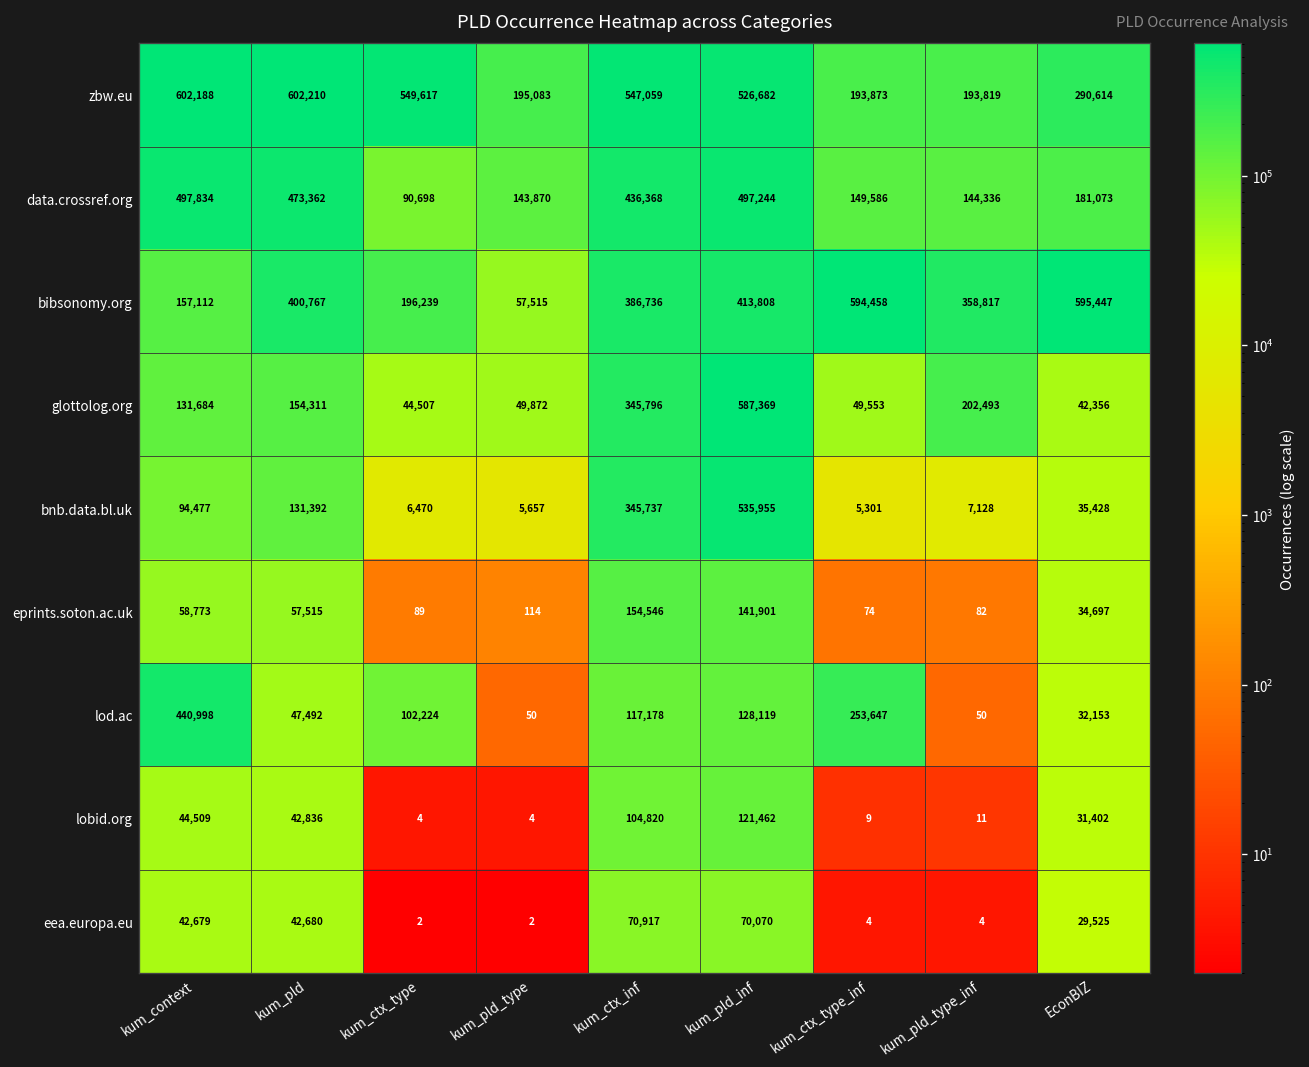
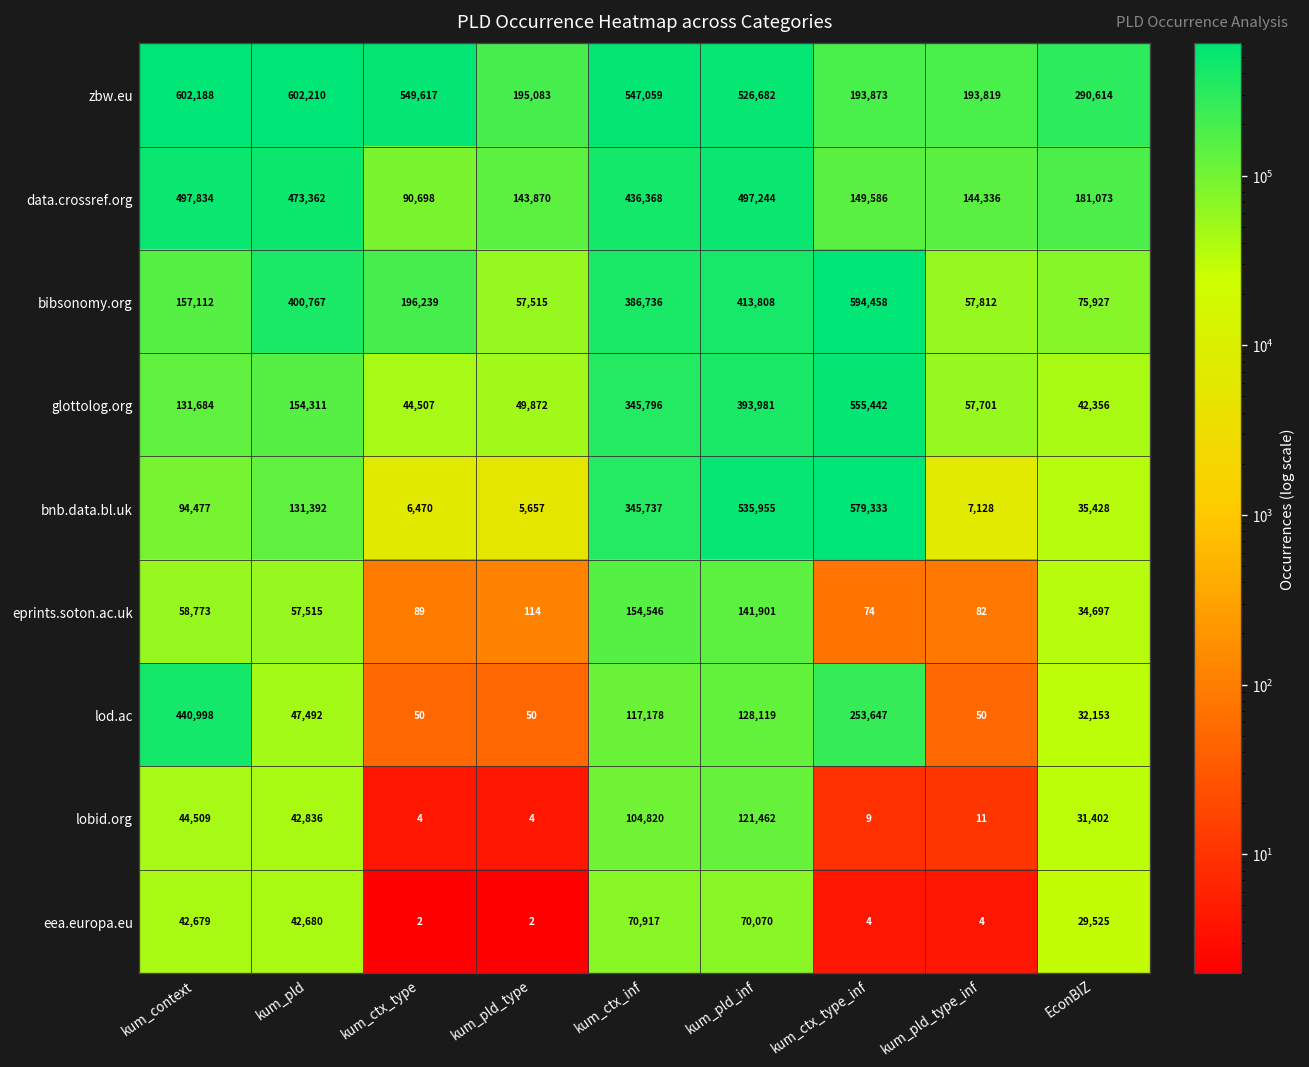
bibsonomy.org, kum_pld_type_inf: 358,817 -> 57,812
bibsonomy.org, EconBIZ: 595,447 -> 75,927
glottolog.org, kum_pld_inf: 587,369 -> 393,981
glottolog.org, kum_ctx_type_inf: 49,553 -> 555,442
glottolog.org, kum_pld_type_inf: 202,493 -> 57,701
bnb.data.bl.uk, kum_ctx_type_inf: 5,301 -> 579,333
lod.ac, kum_ctx_type: 102,224 -> 50
